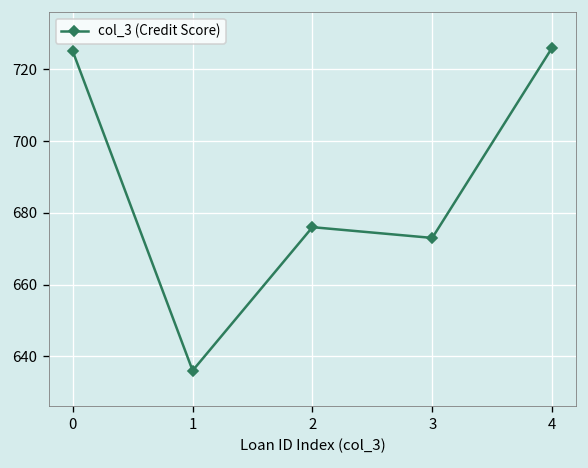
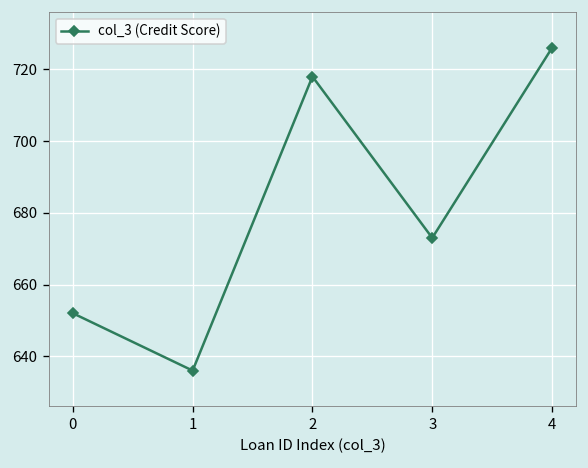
0: 725 -> 652
2: 676 -> 718
